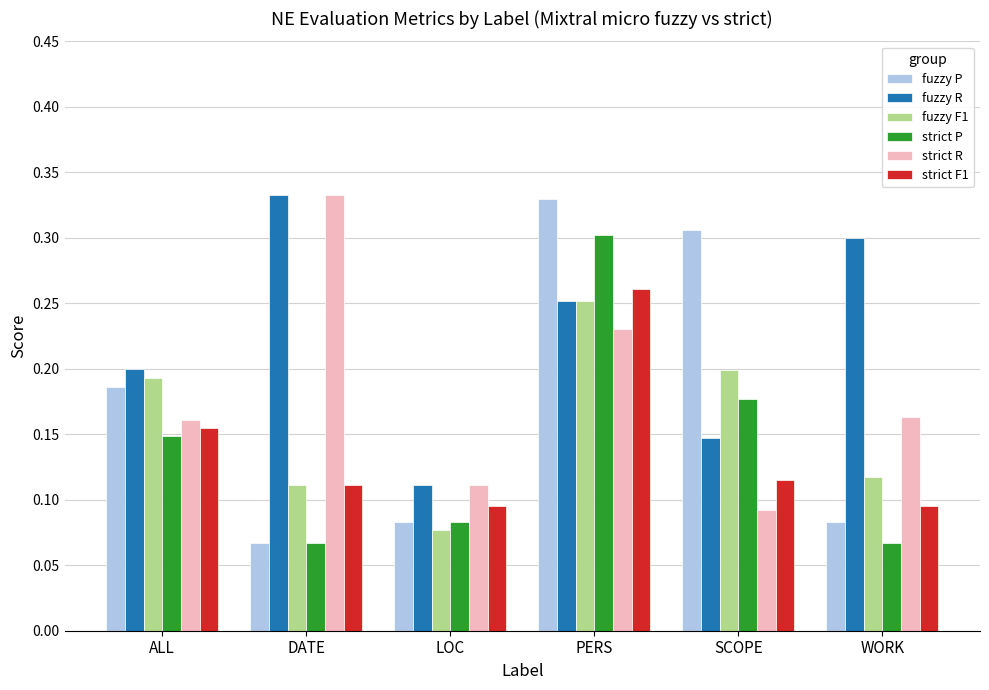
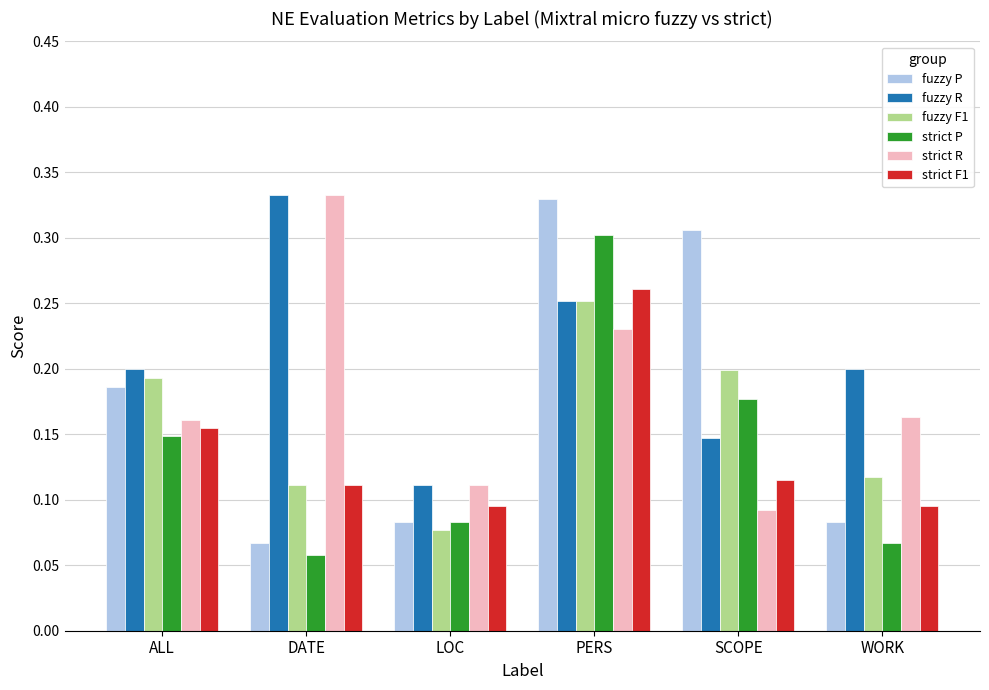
strict P, DATE: 0.067 -> 0.058
fuzzy R, WORK: 0.3 -> 0.2
